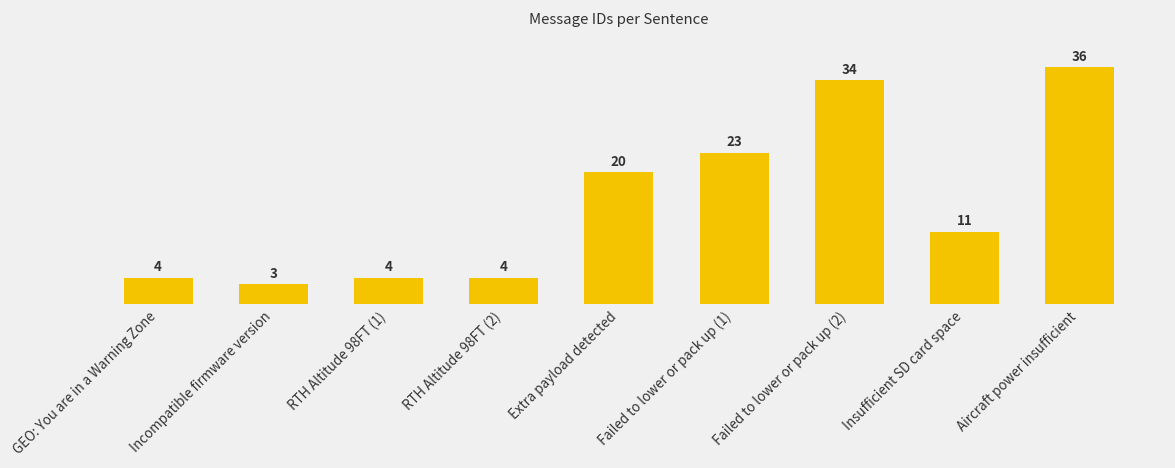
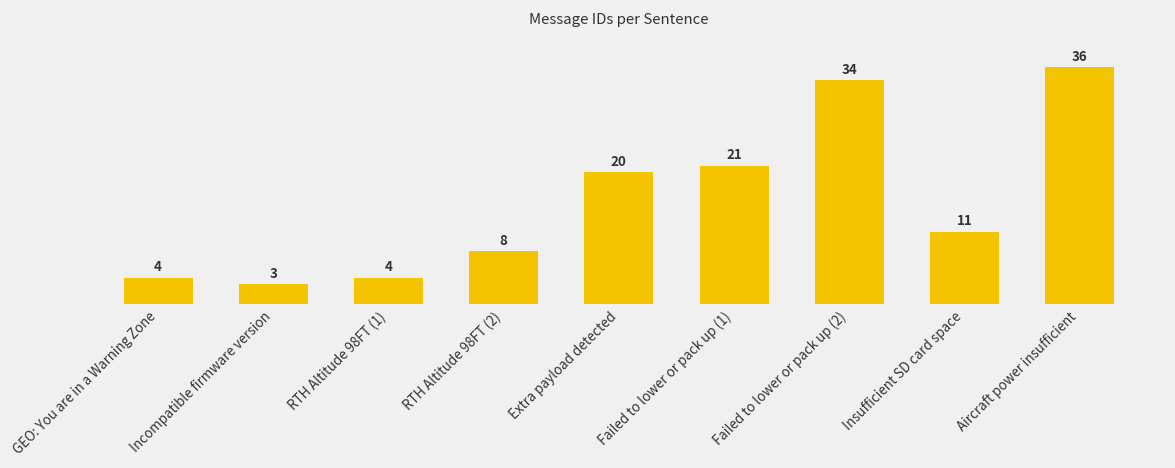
RTH Altitude 98FT (2): 4 -> 8
Failed to lower or pack up (1): 23 -> 21
